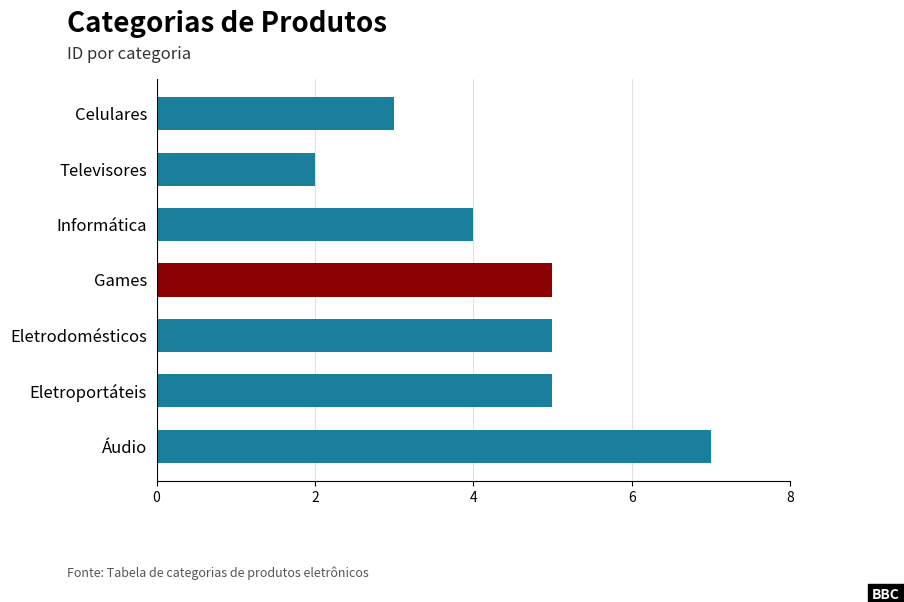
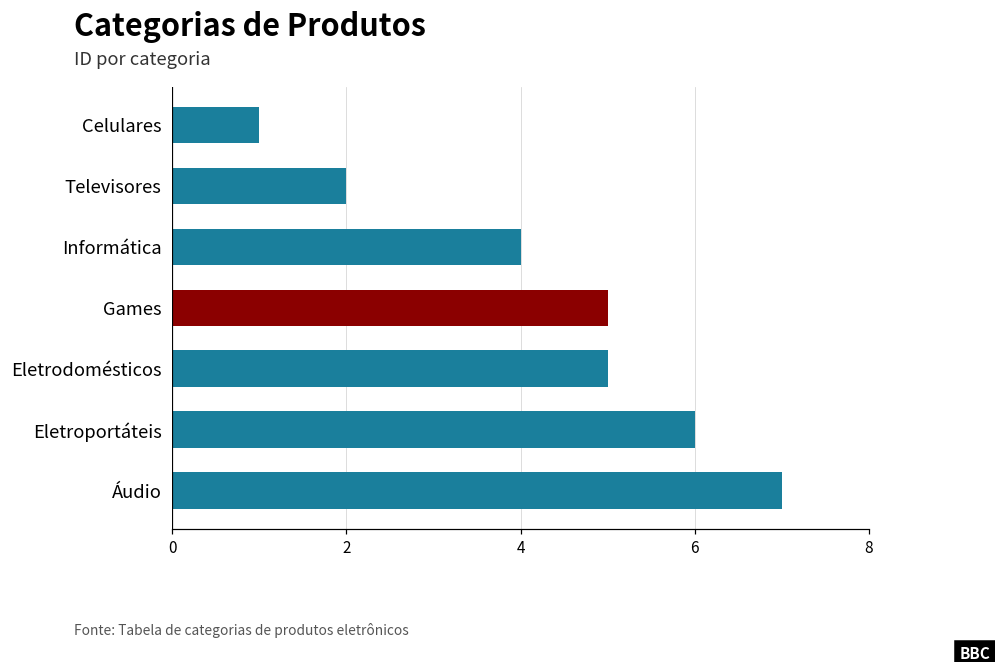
Celulares: 3 -> 1
Eletroportáteis: 5 -> 6
